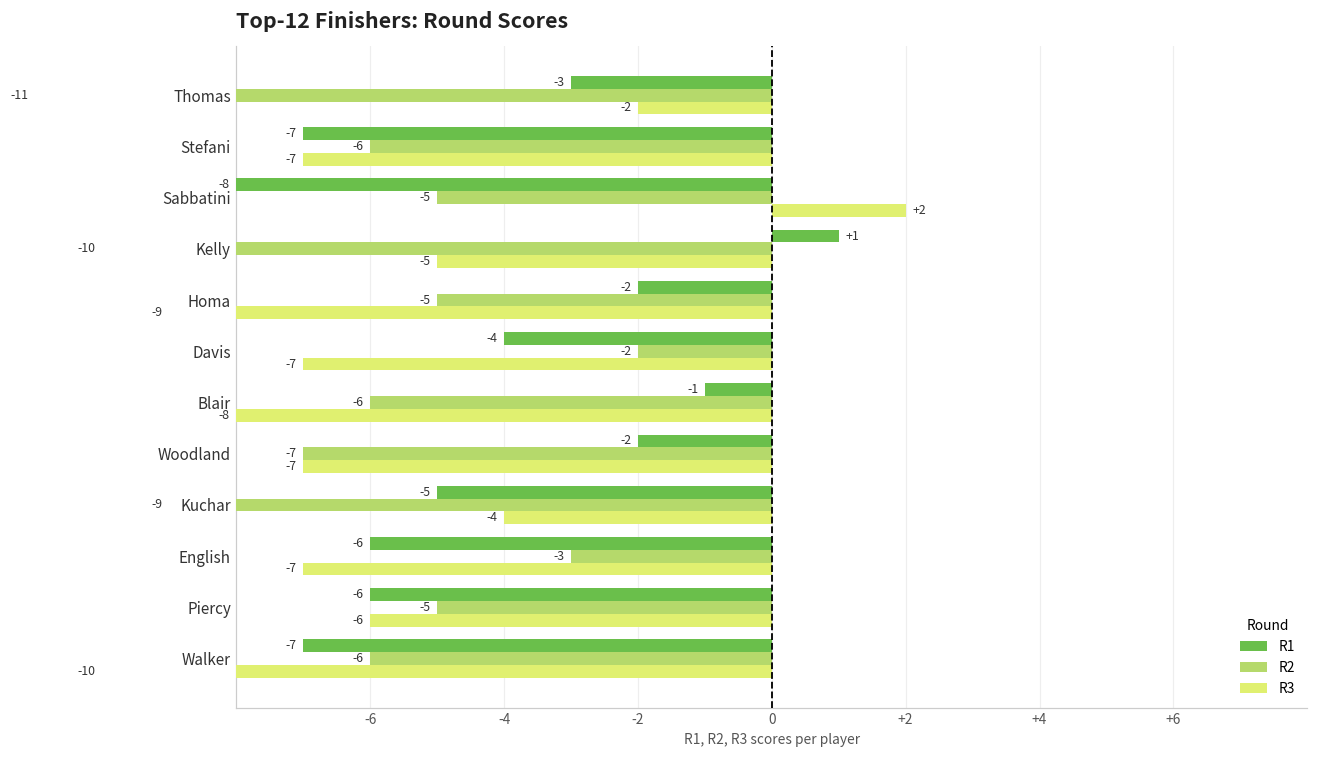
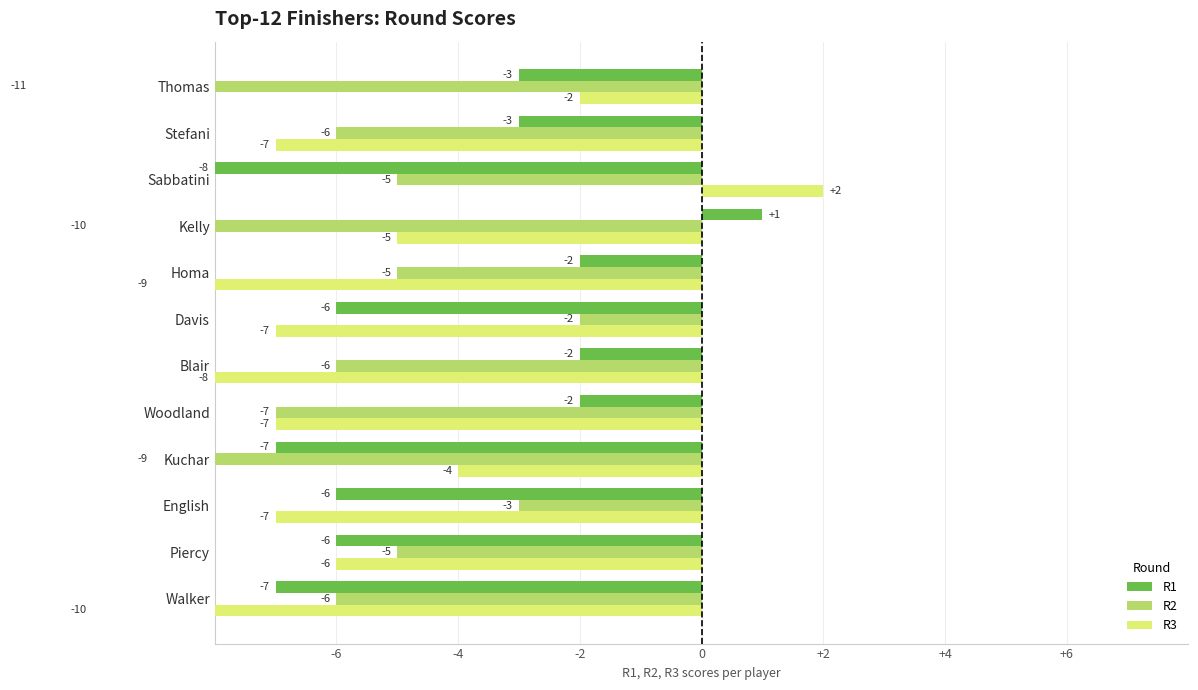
R1, Stefani: -7 -> -3
R1, Davis: -4 -> -6
R1, Blair: -1 -> -2
R1, Kuchar: -5 -> -7
